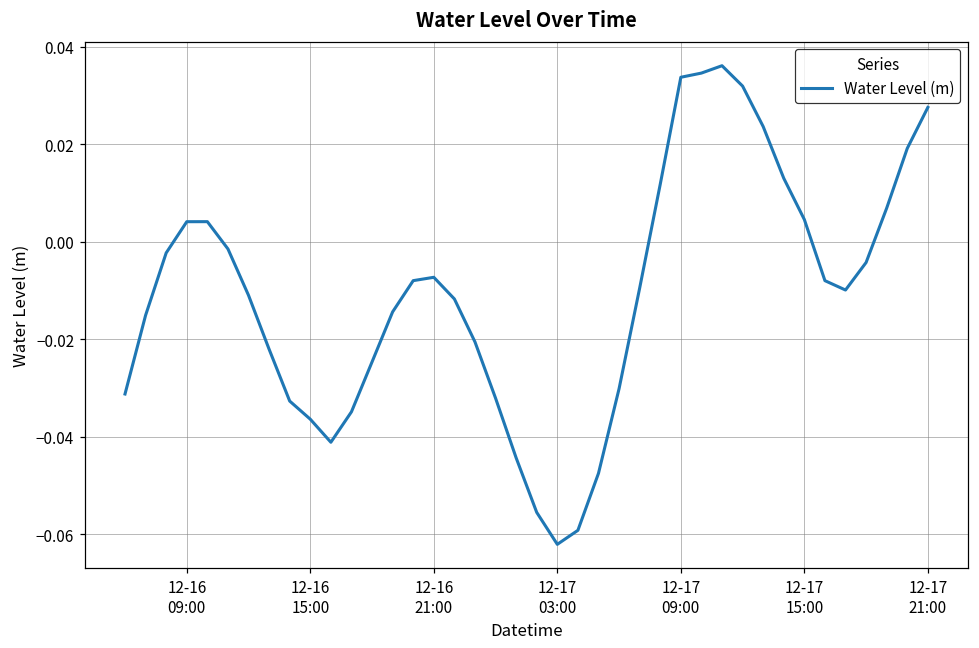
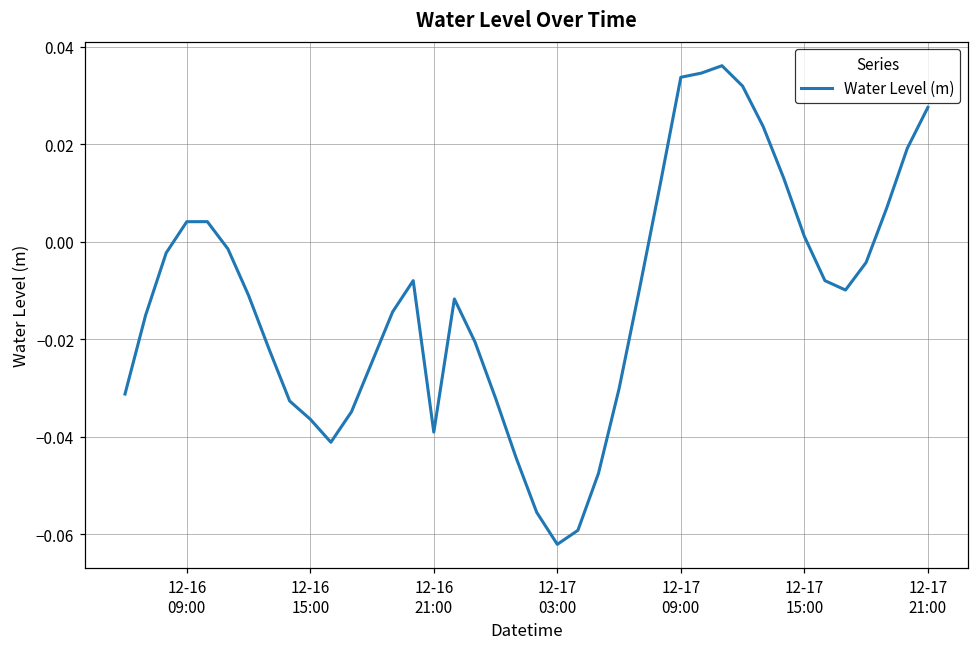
12-16 21:00: -0.007 -> -0.039
12-17 15:00: 0.005 -> 0.001
